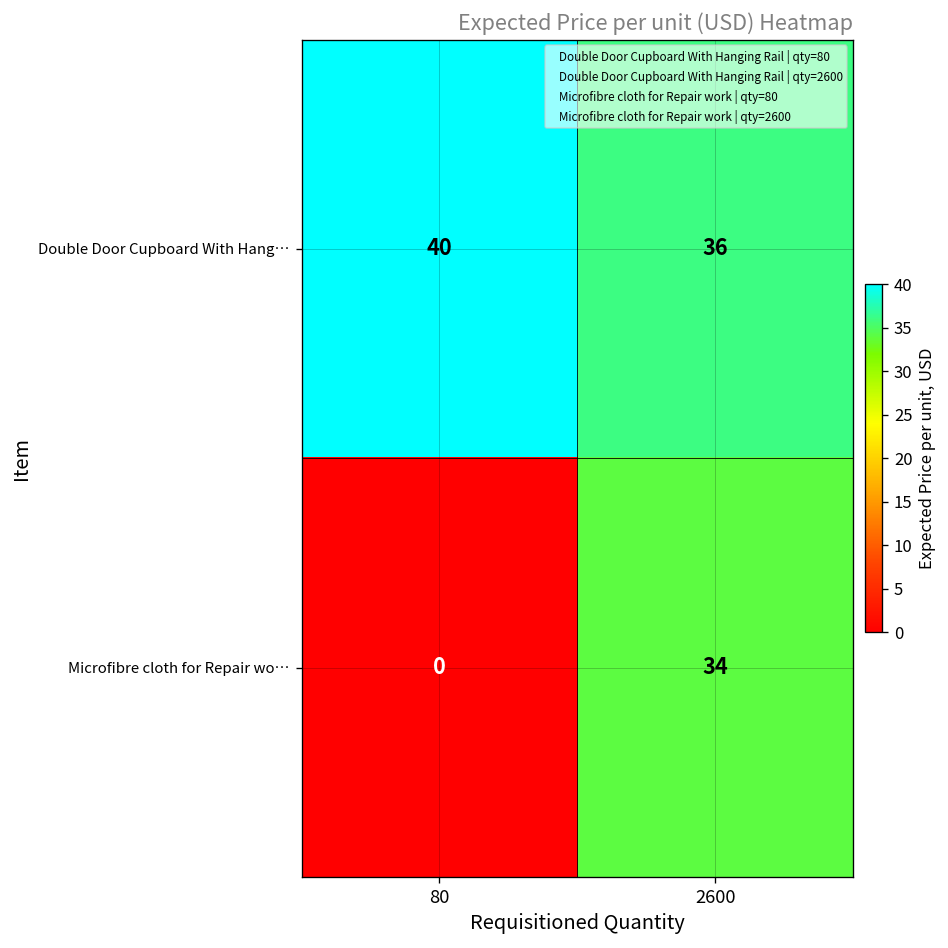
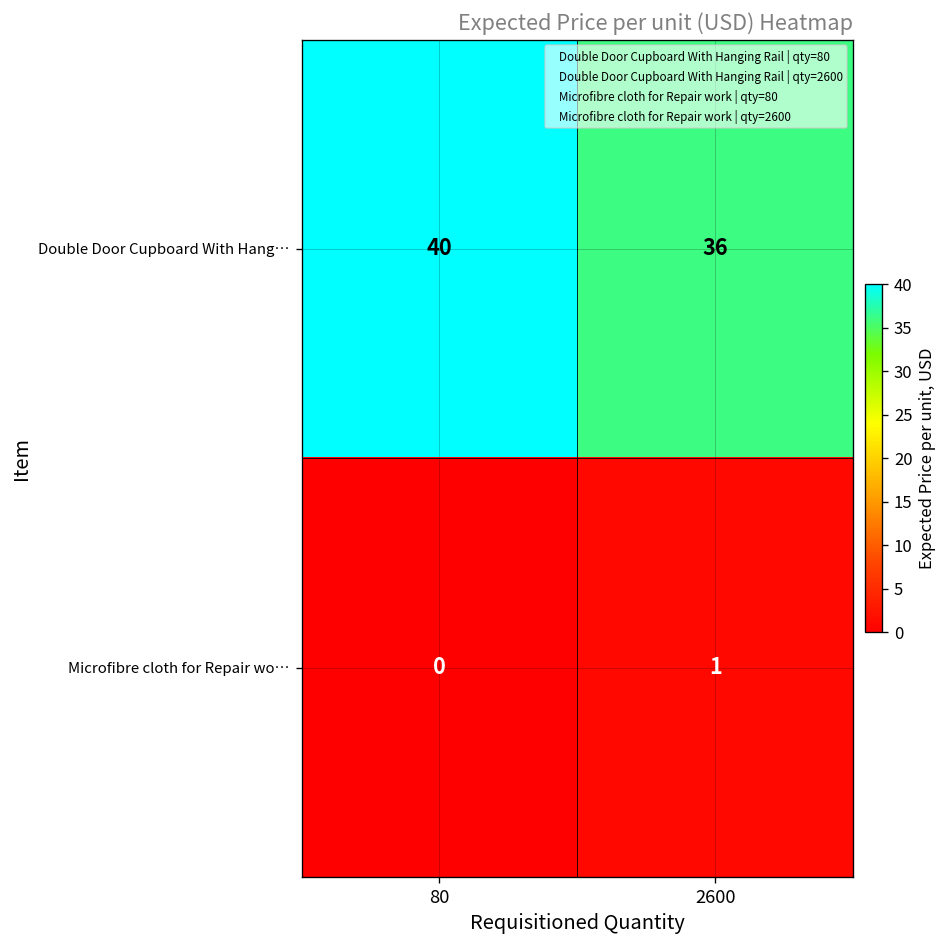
Microfibre cloth for Repair wo…, 2600: 34 -> 1
